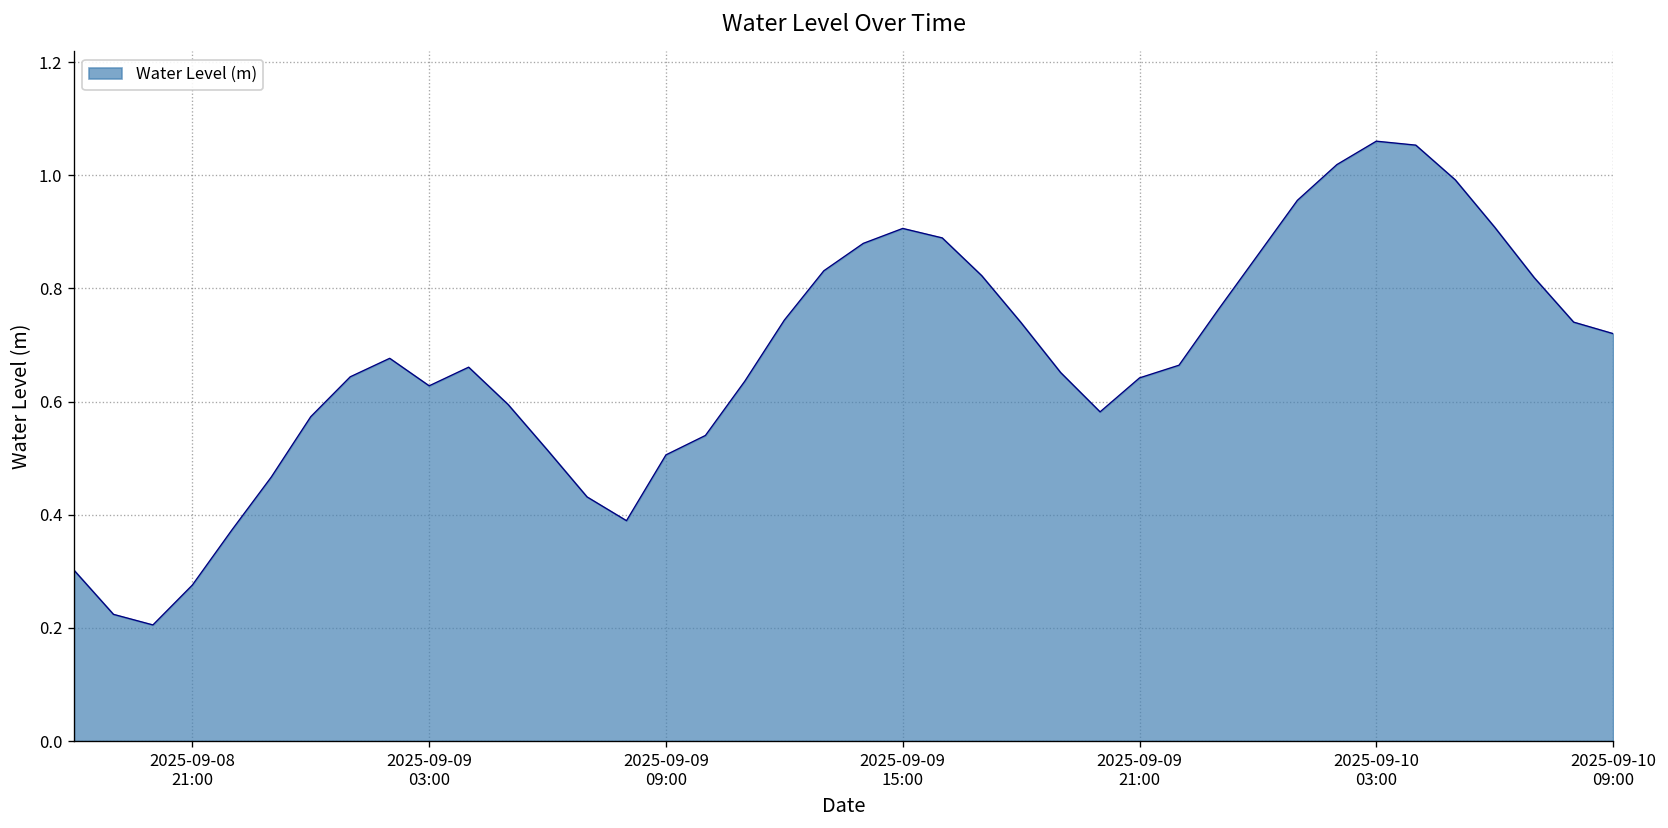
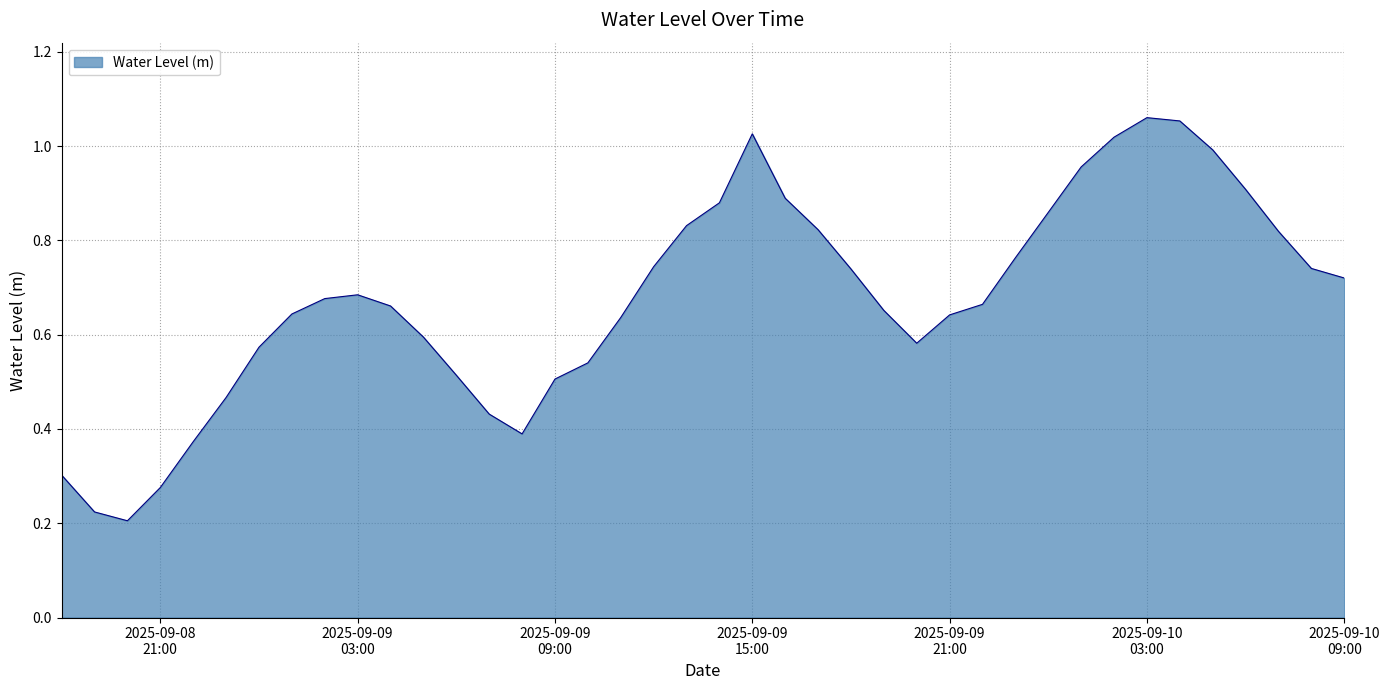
2025-09-09 03:00: 0.63 -> 0.68
2025-09-09 15:00: 0.91 -> 1.03
